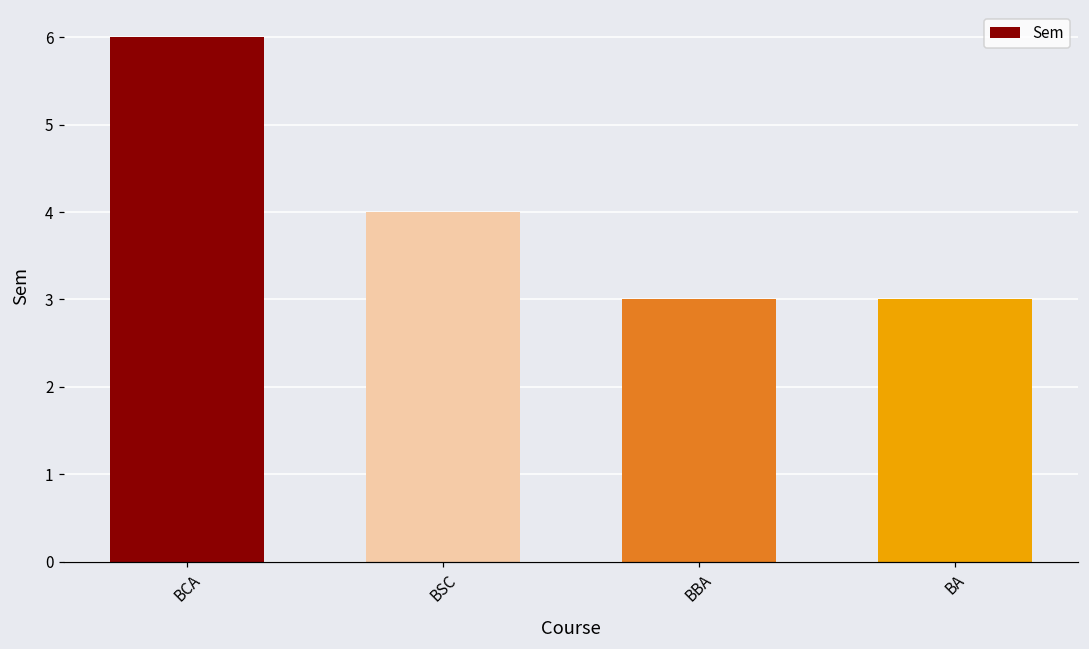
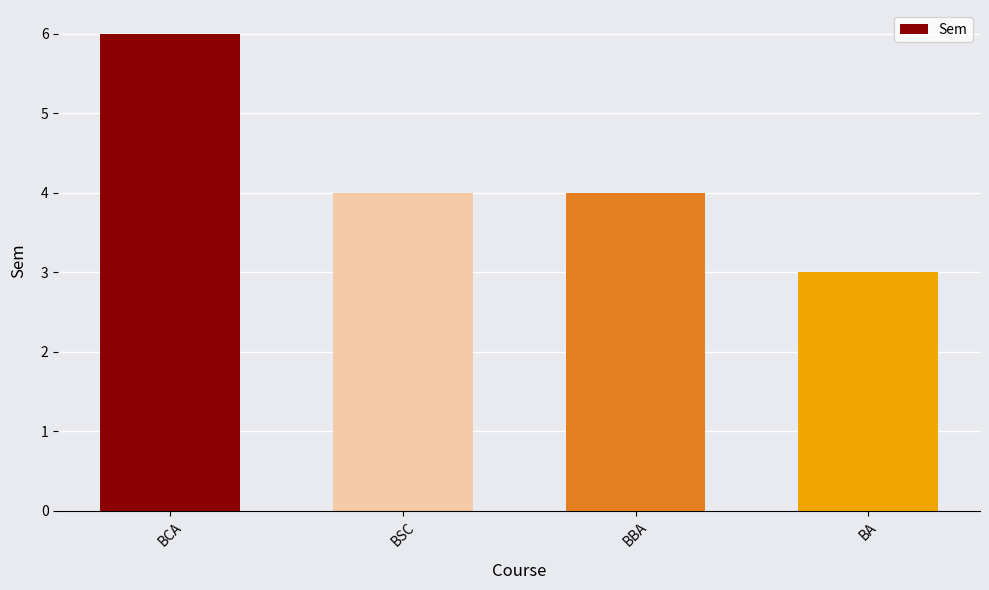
BBA: 3 -> 4
